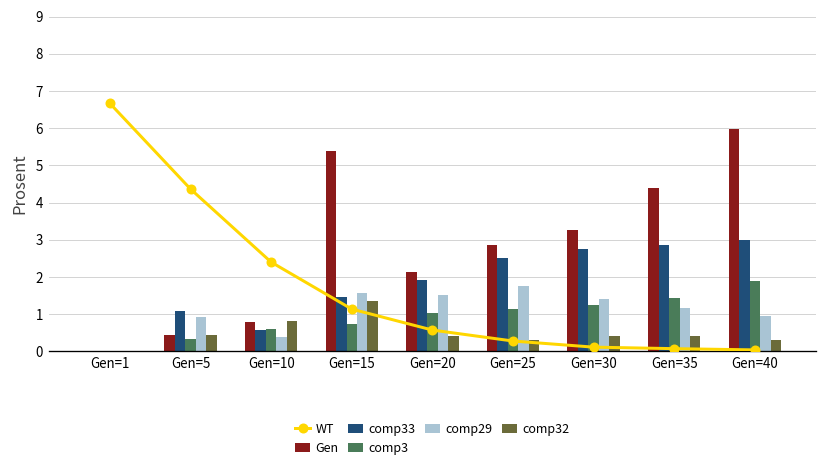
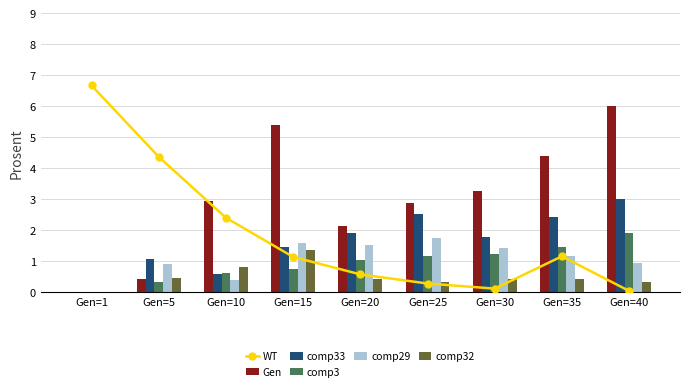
Gen, Gen=10: 0.8 -> 2.9
comp33, Gen=30: 2.7 -> 1.8
comp33, Gen=35: 2.9 -> 2.4
WT, Gen=35: 0.1 -> 1.2
